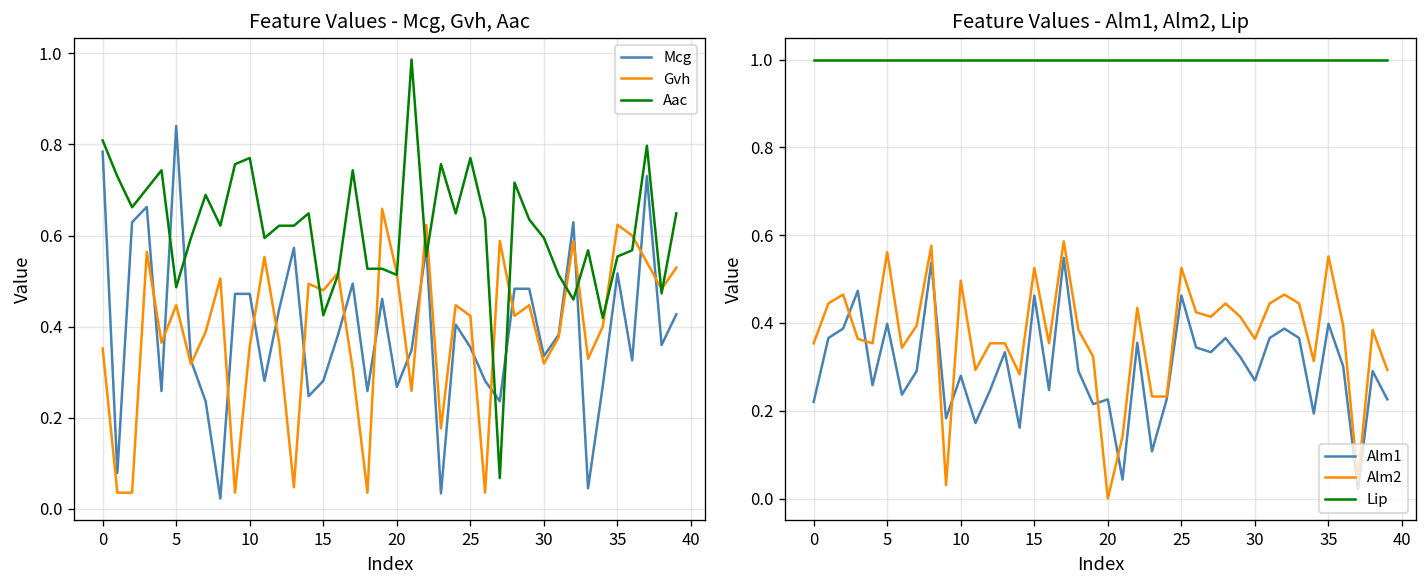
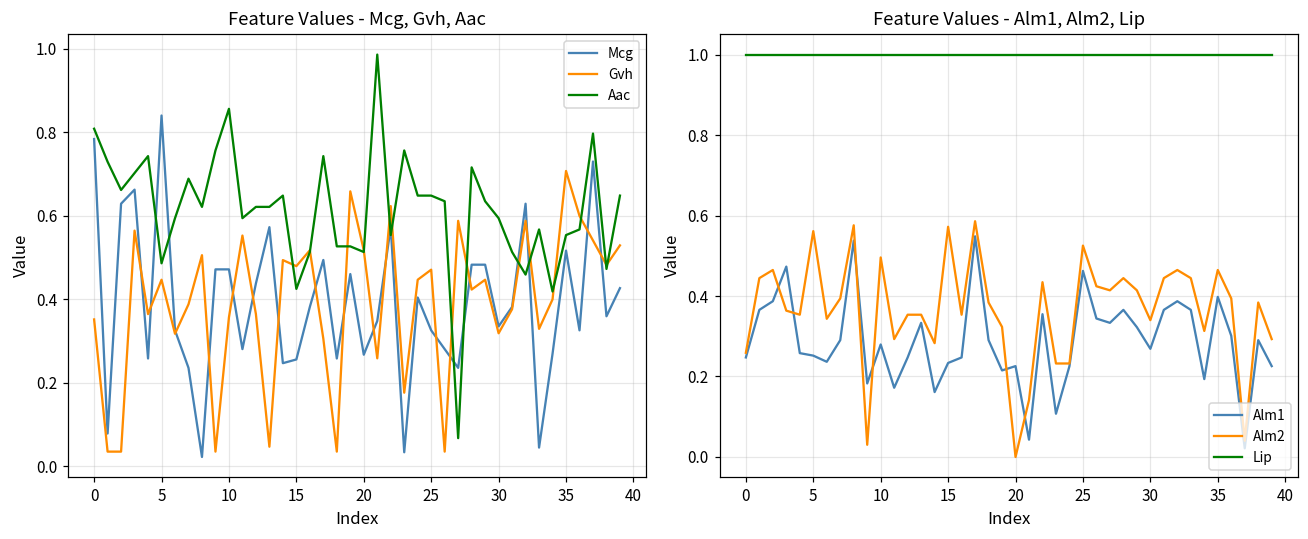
Feature Values - Mcg, Gvh, Aac, Aac, 10: 0.77 -> 0.86
Feature Values - Mcg, Gvh, Aac, Mcg, 15: 0.28 -> 0.26
Feature Values - Mcg, Gvh, Aac, Mcg, 25: 0.35 -> 0.33
Feature Values - Mcg, Gvh, Aac, Gvh, 25: 0.42 -> 0.47
Feature Values - Mcg, Gvh, Aac, Aac, 25: 0.77 -> 0.65
Feature Values - Mcg, Gvh, Aac, Gvh, 35: 0.62 -> 0.71
Feature Values - Alm1, Alm2, Lip, Alm1, 0: 0.22 -> 0.25
Feature Values - Alm1, Alm2, Lip, Alm2, 0: 0.35 -> 0.26
Feature Values - Alm1, Alm2, Lip, Alm1, 5: 0.40 -> 0.25
Feature Values - Alm1, Alm2, Lip, Alm1, 15: 0.46 -> 0.23
Feature Values - Alm1, Alm2, Lip, Alm2, 15: 0.53 -> 0.57
Feature Values - Alm1, Alm2, Lip, Alm2, 30: 0.36 -> 0.34
Feature Values - Alm1, Alm2, Lip, Alm2, 35: 0.55 -> 0.46
